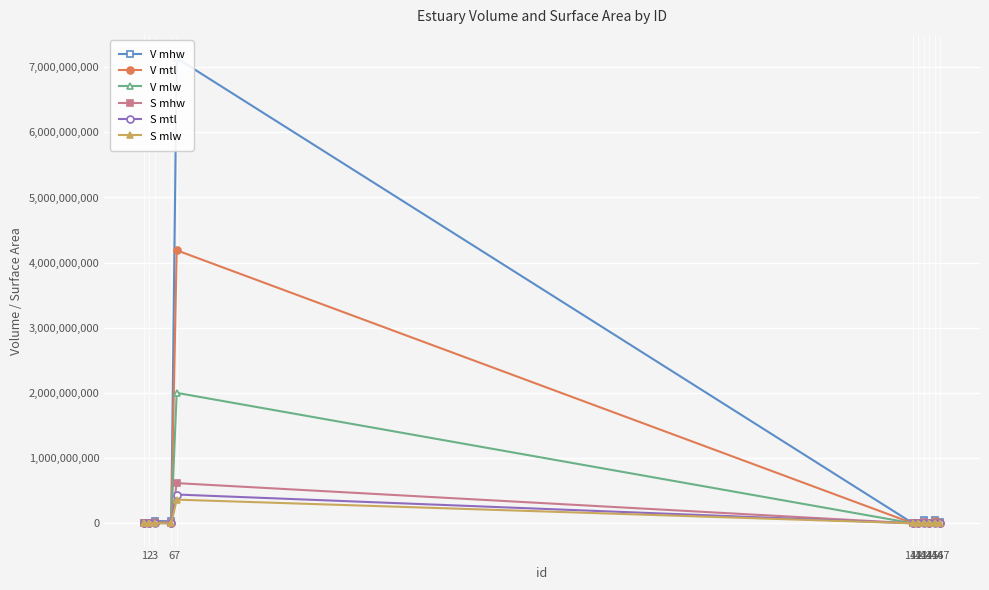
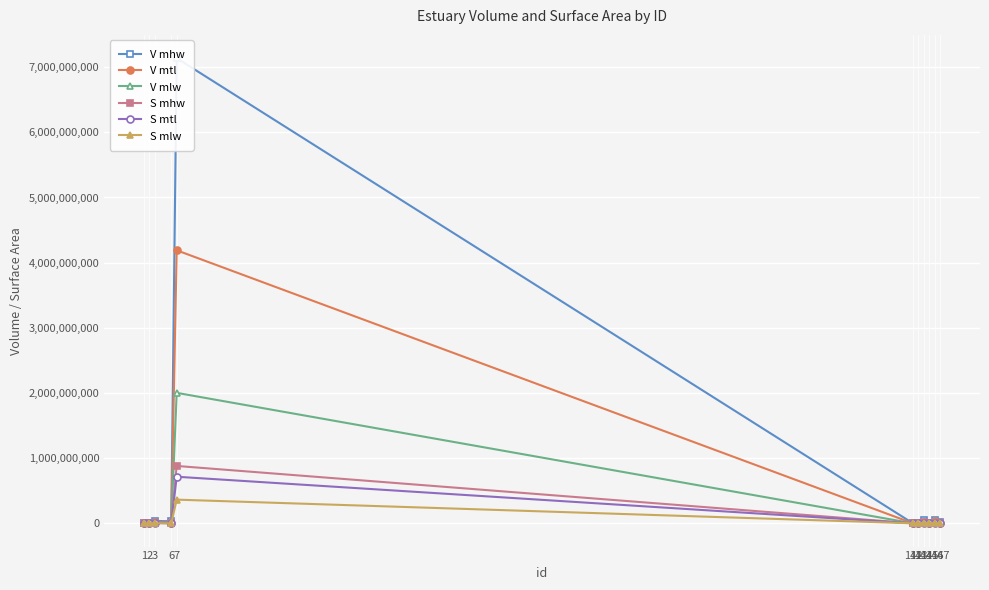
S mhw, 7: 600,000,000 -> 900,000,000
S mtl, 7: 400,000,000 -> 700,000,000
